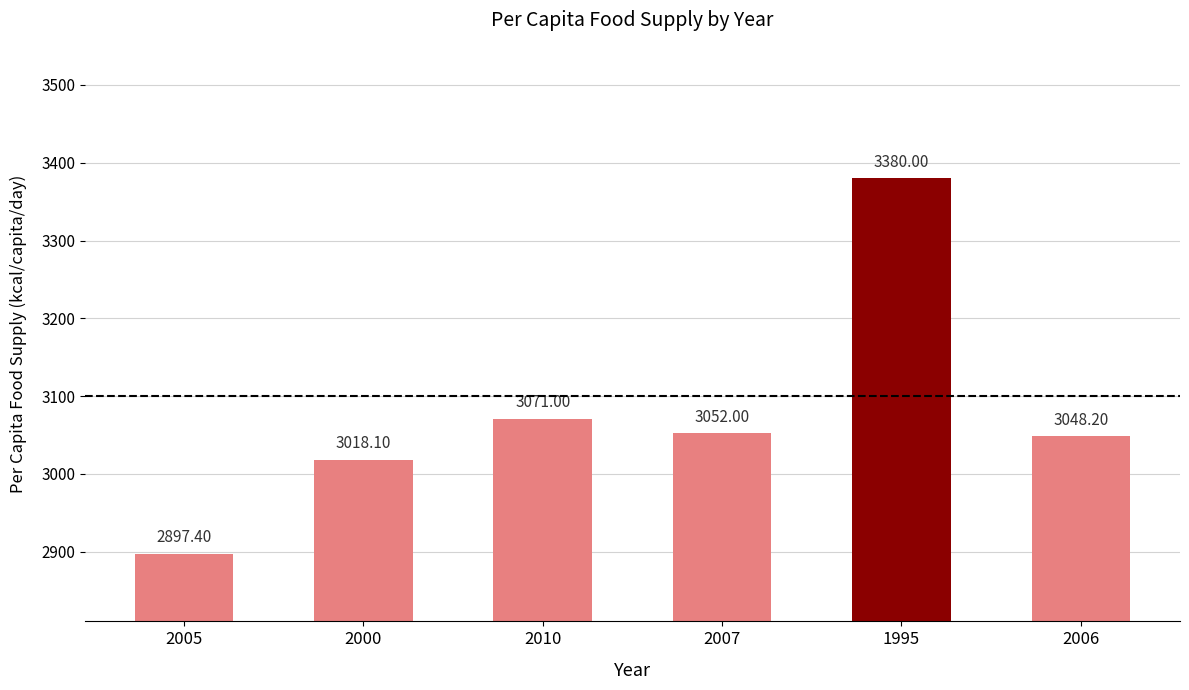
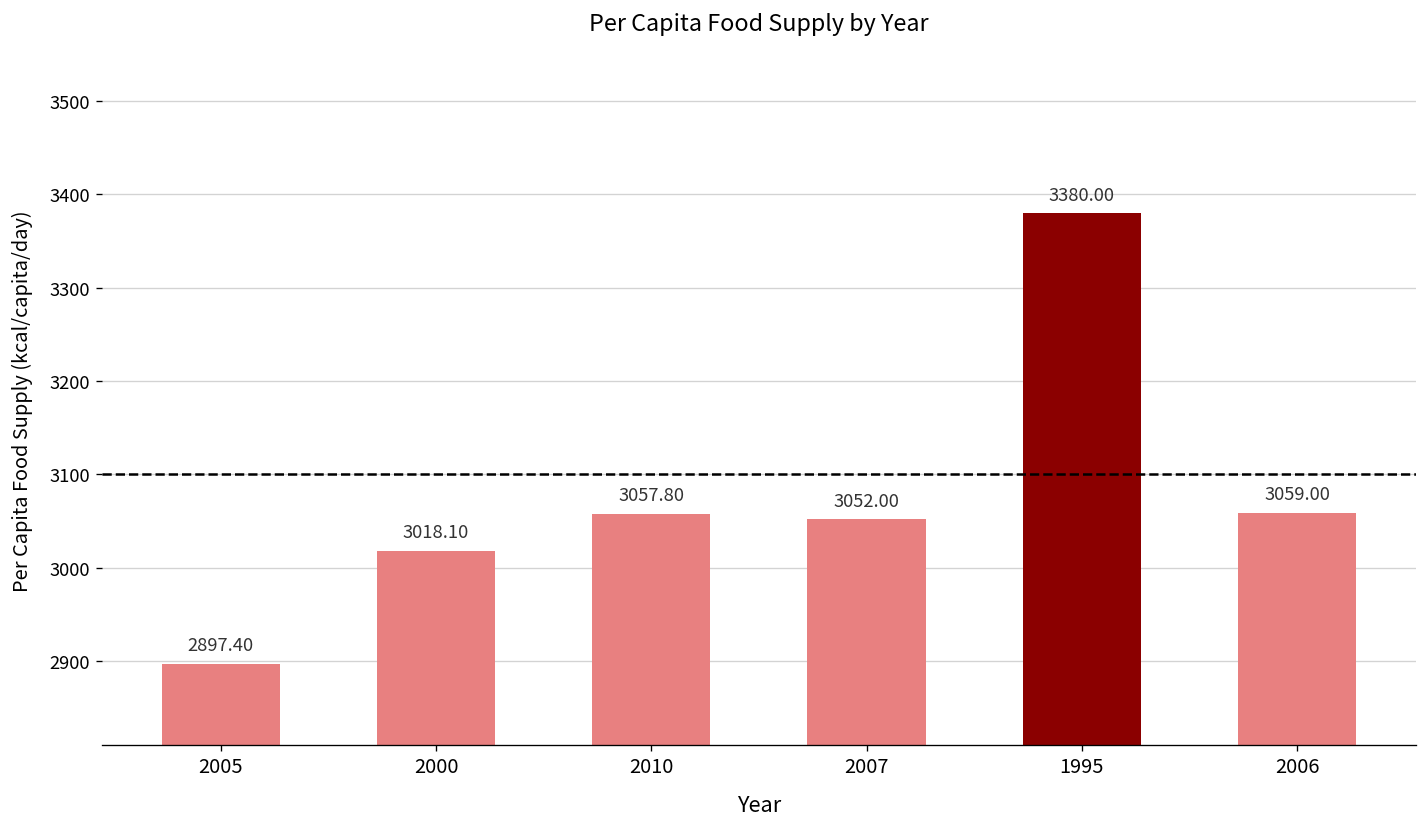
2010: 3071.00 -> 3057.80
2006: 3048.20 -> 3059.00
